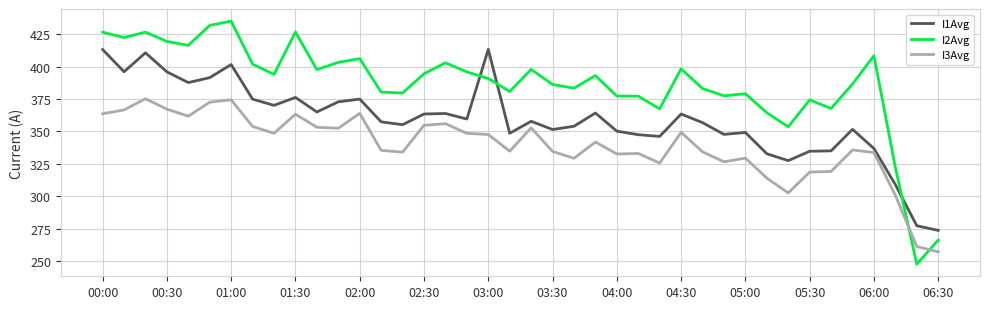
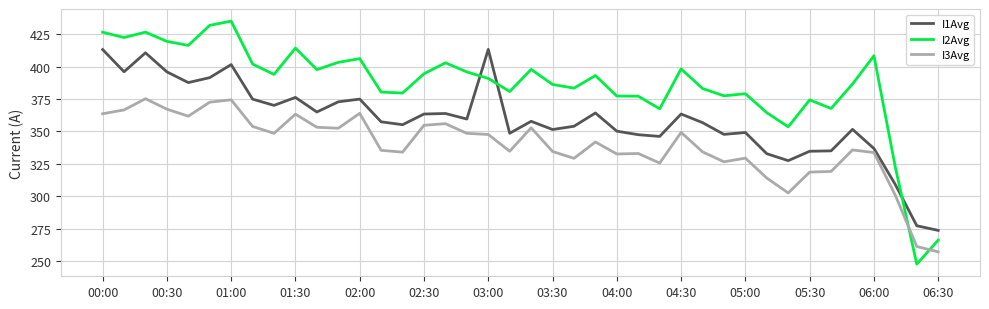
I2Avg, 01:30: 427 -> 414
